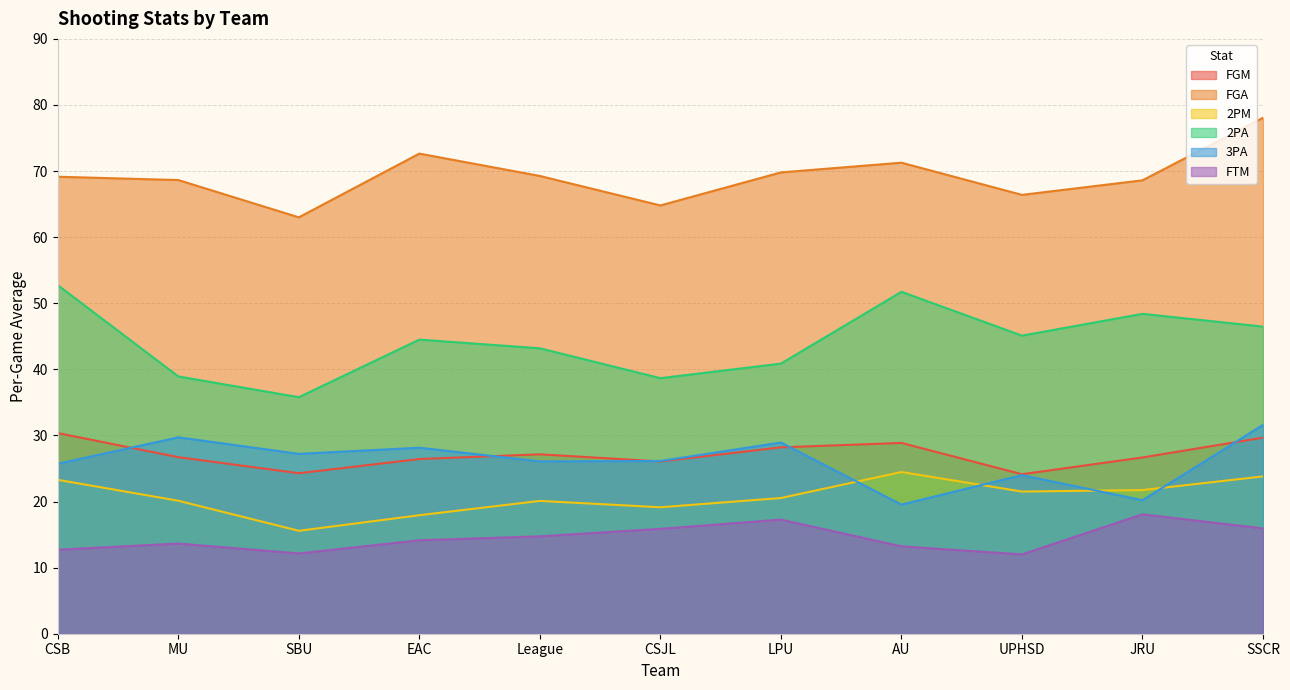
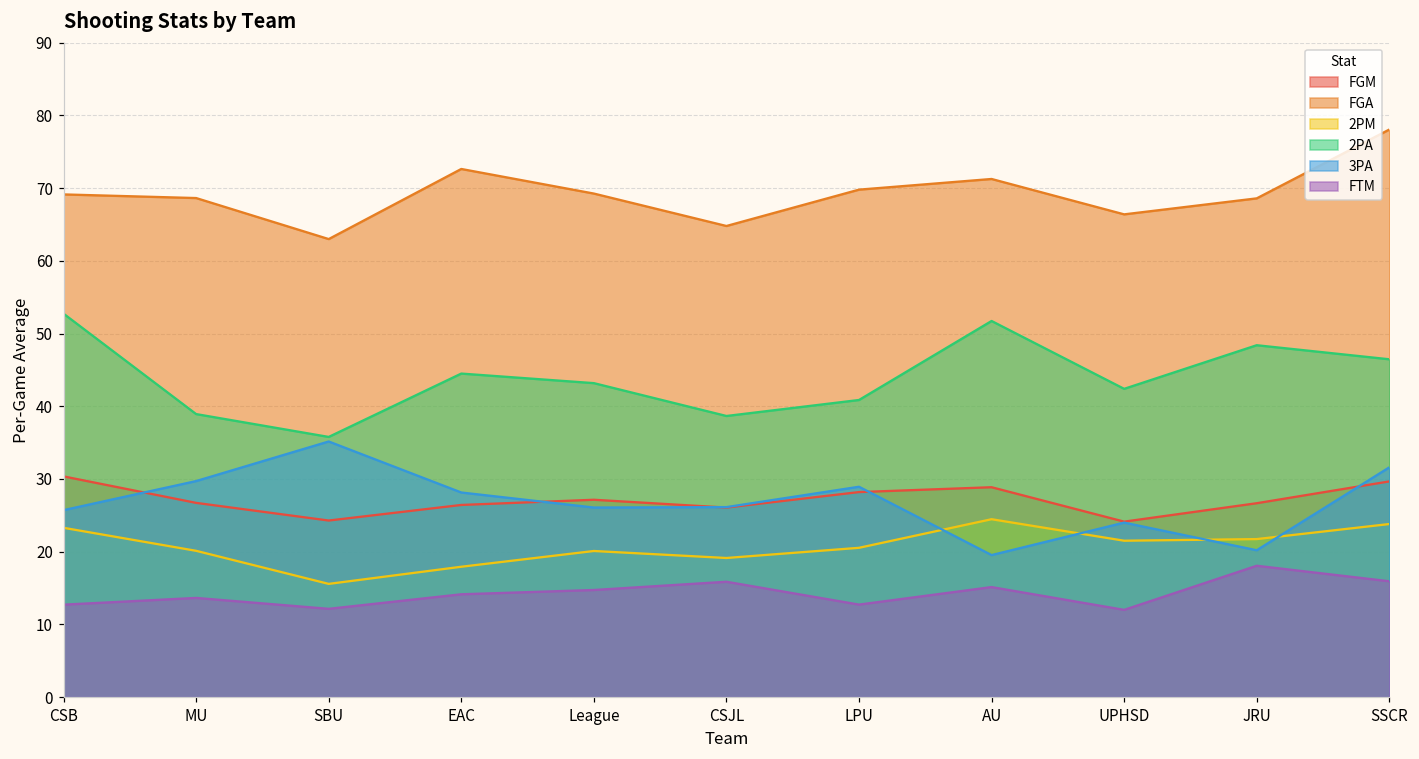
3PA, SBU: 27 -> 35
FTM, LPU: 17 -> 13
FTM, AU: 13 -> 15
2PA, UPHSD: 45 -> 42
